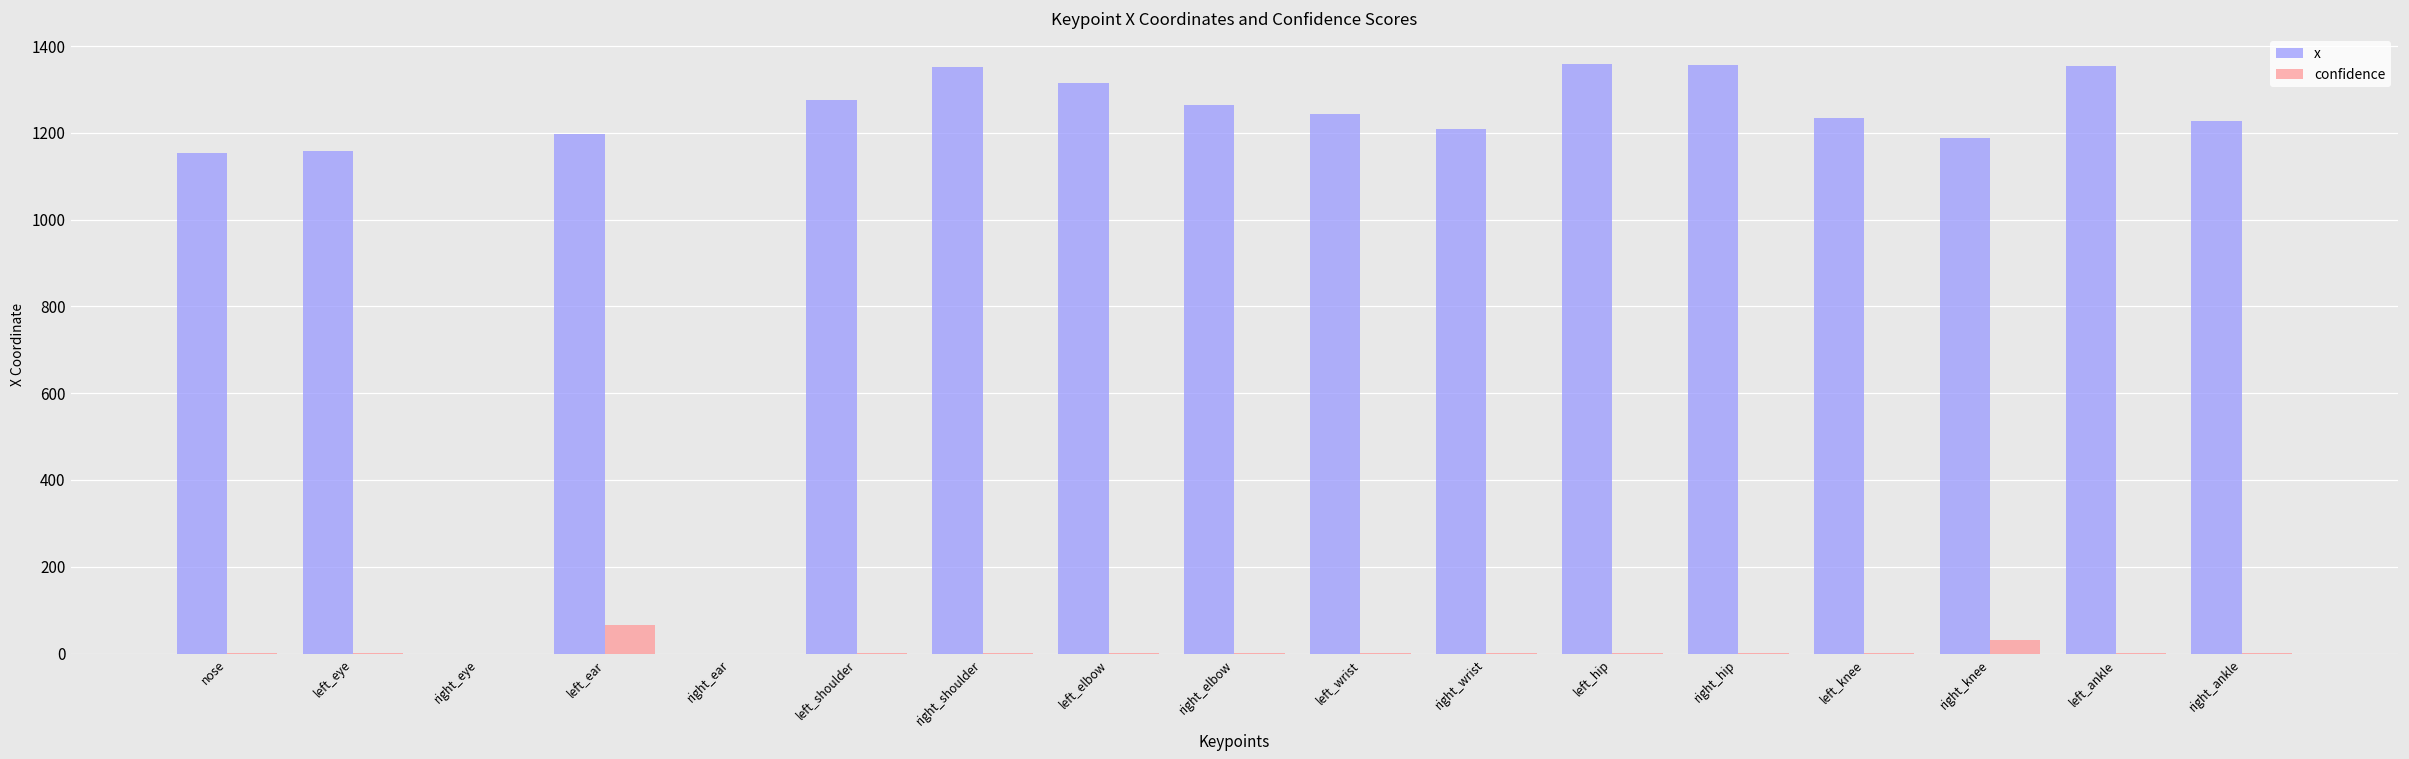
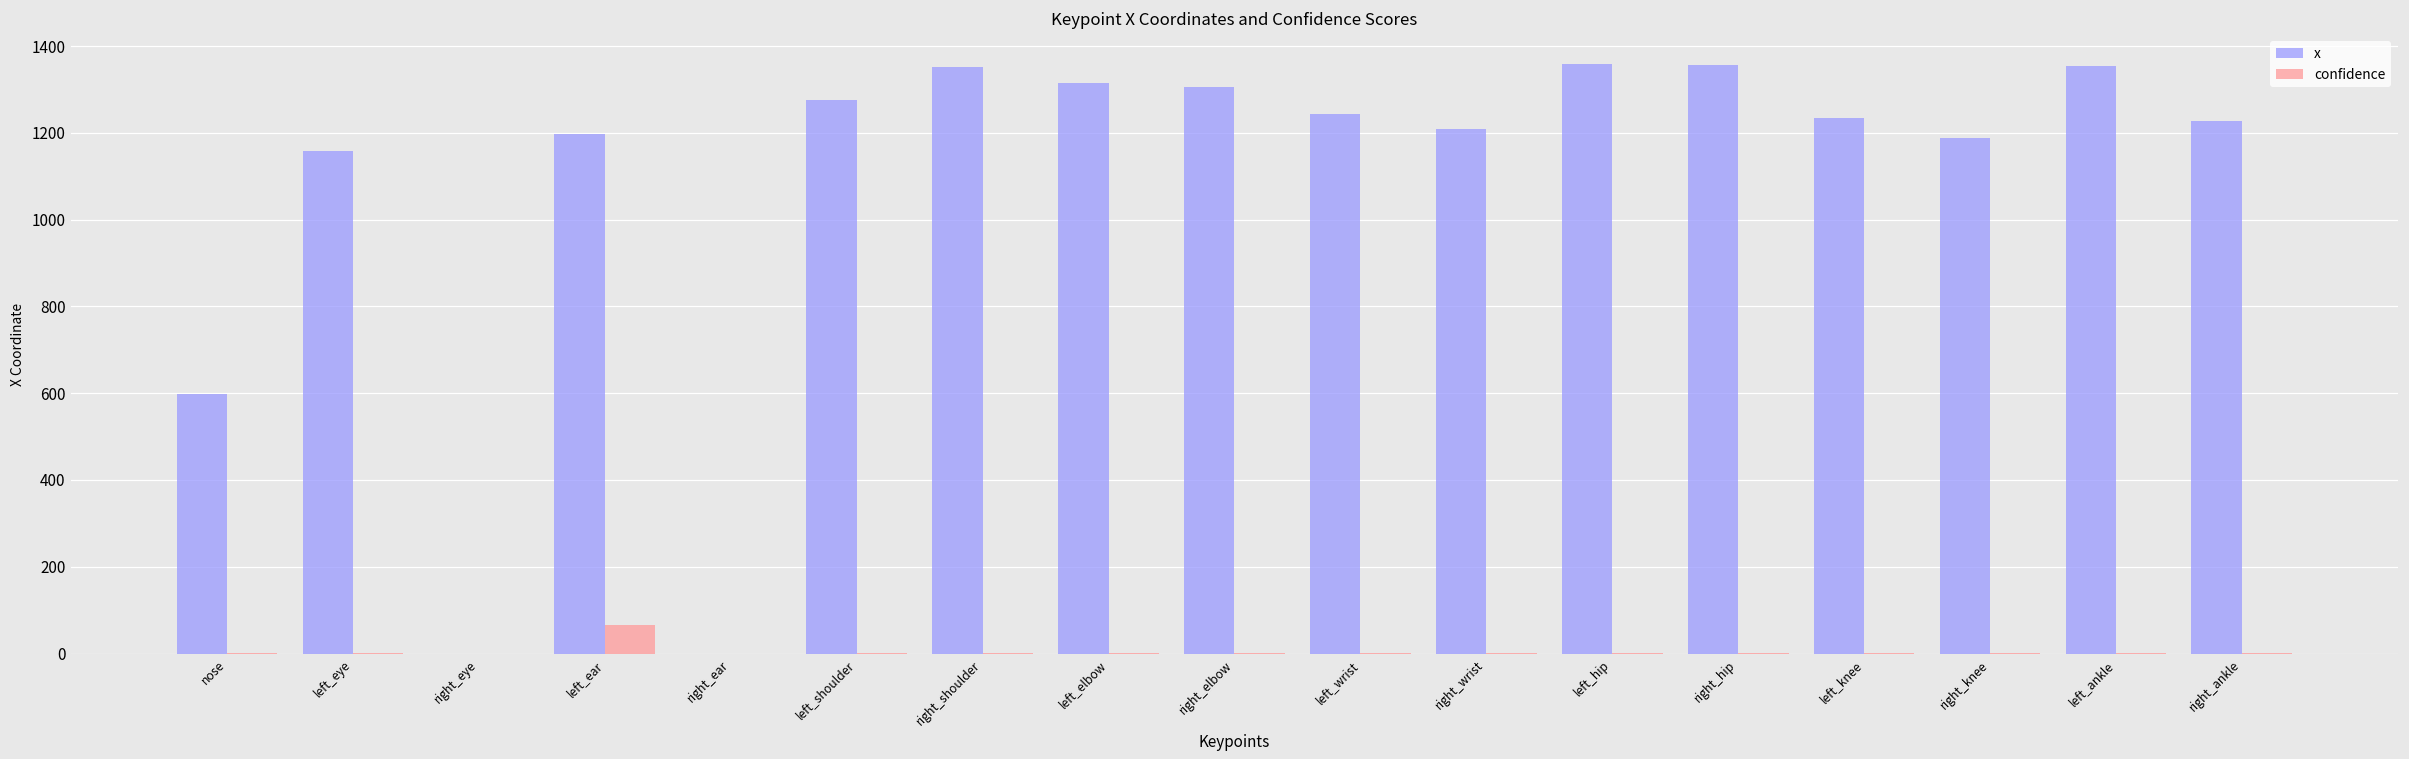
x, nose: 1150 -> 600
x, right_elbow: 1260 -> 1310
confidence, right_knee: 30 -> 0
